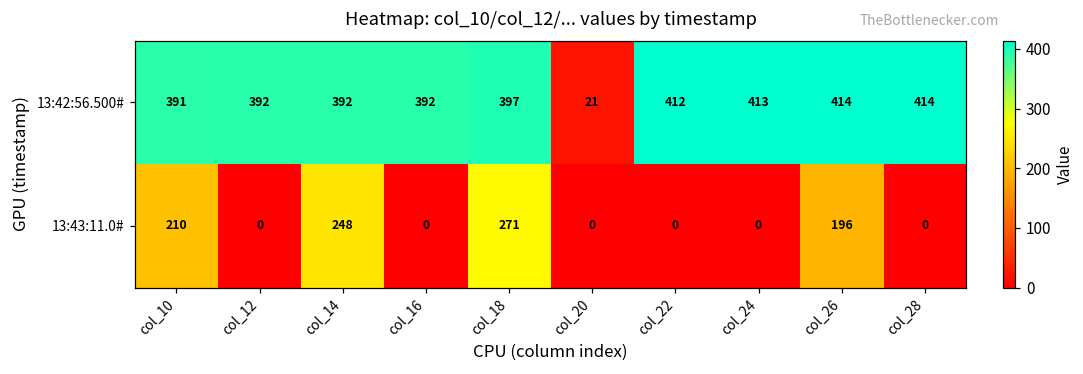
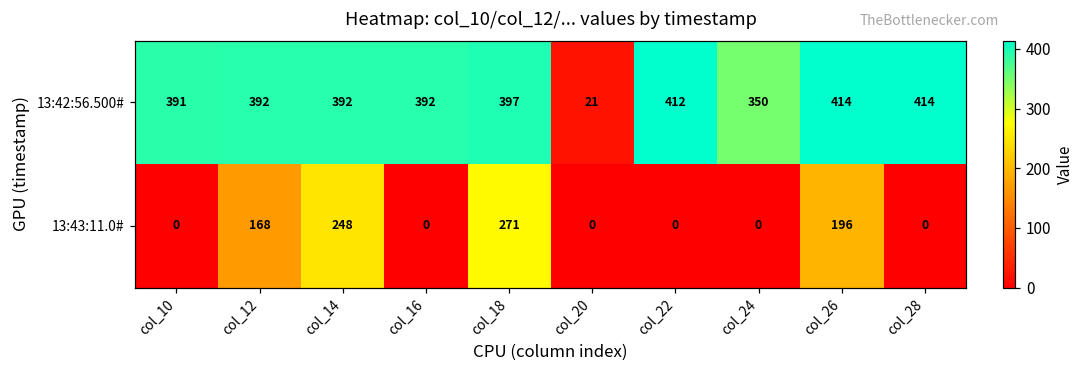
13:42:56.500#, col_24: 413 -> 350
13:43:11.0#, col_10: 210 -> 0
13:43:11.0#, col_12: 0 -> 168
